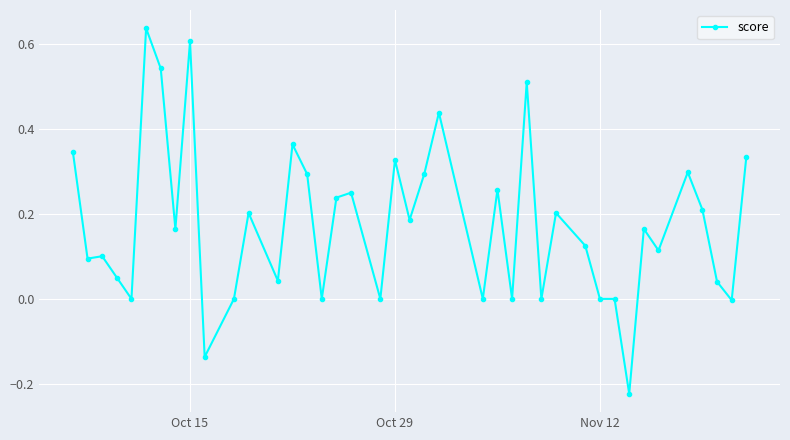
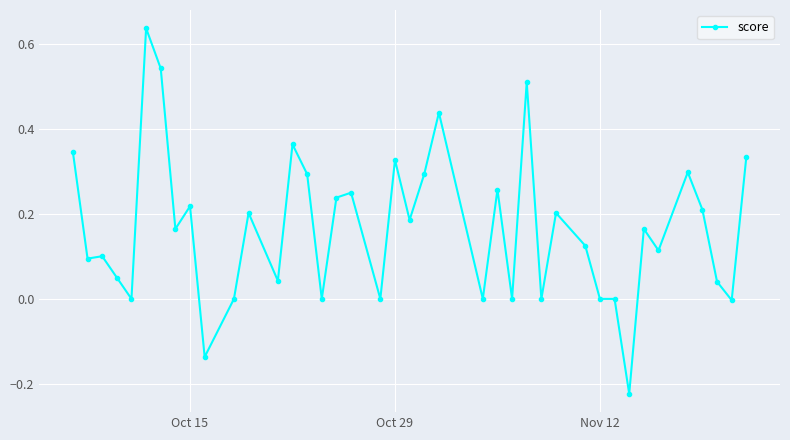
Oct 15: 0.61 -> 0.22
